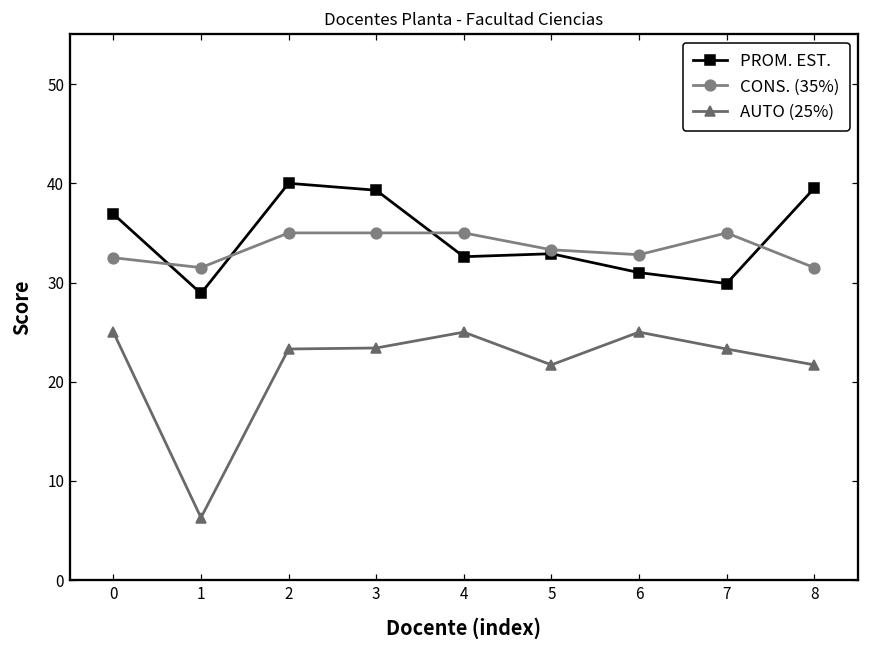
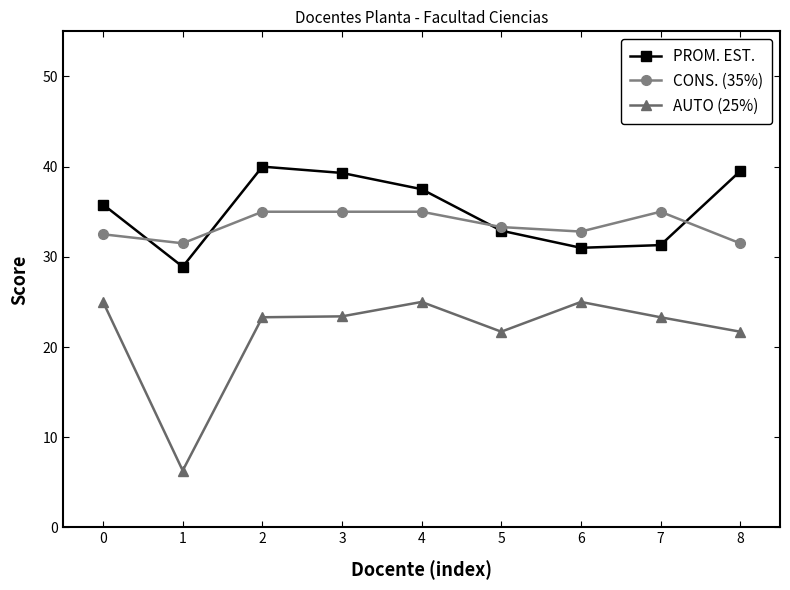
PROM. EST., 0: 37 -> 36
PROM. EST., 4: 33 -> 38
PROM. EST., 7: 30 -> 31
